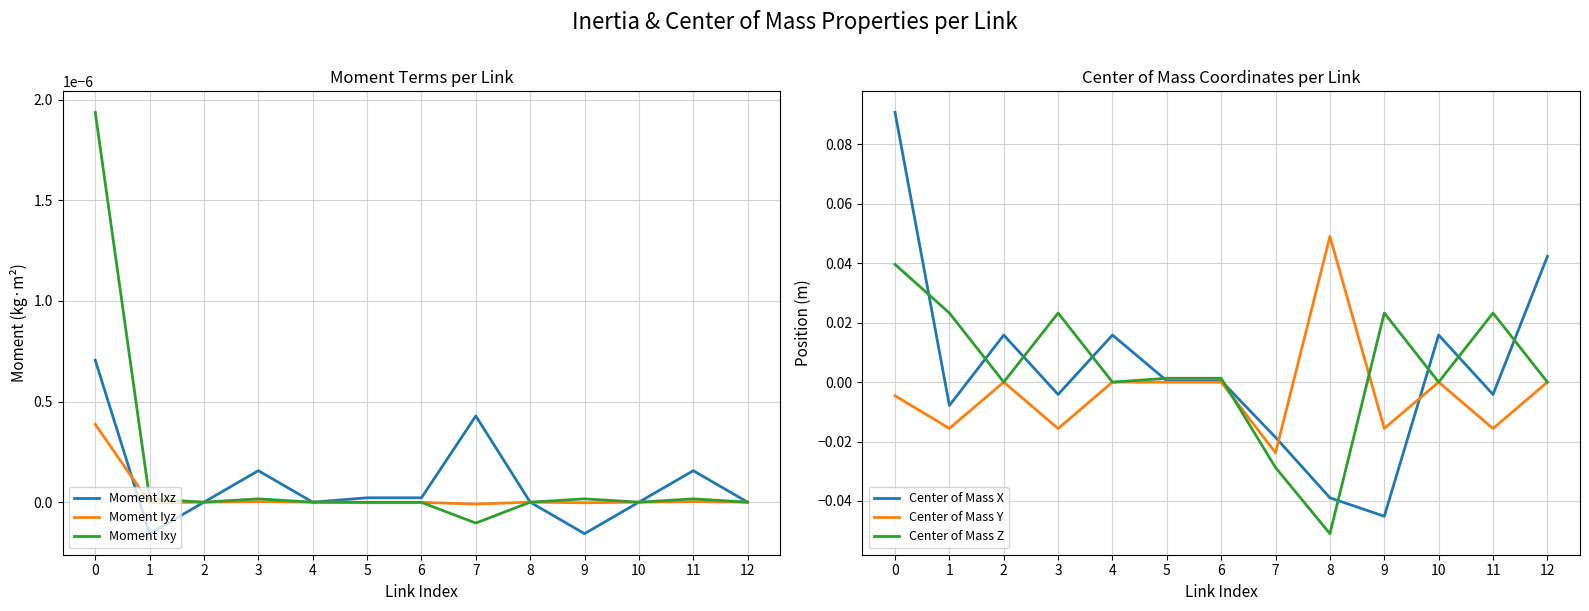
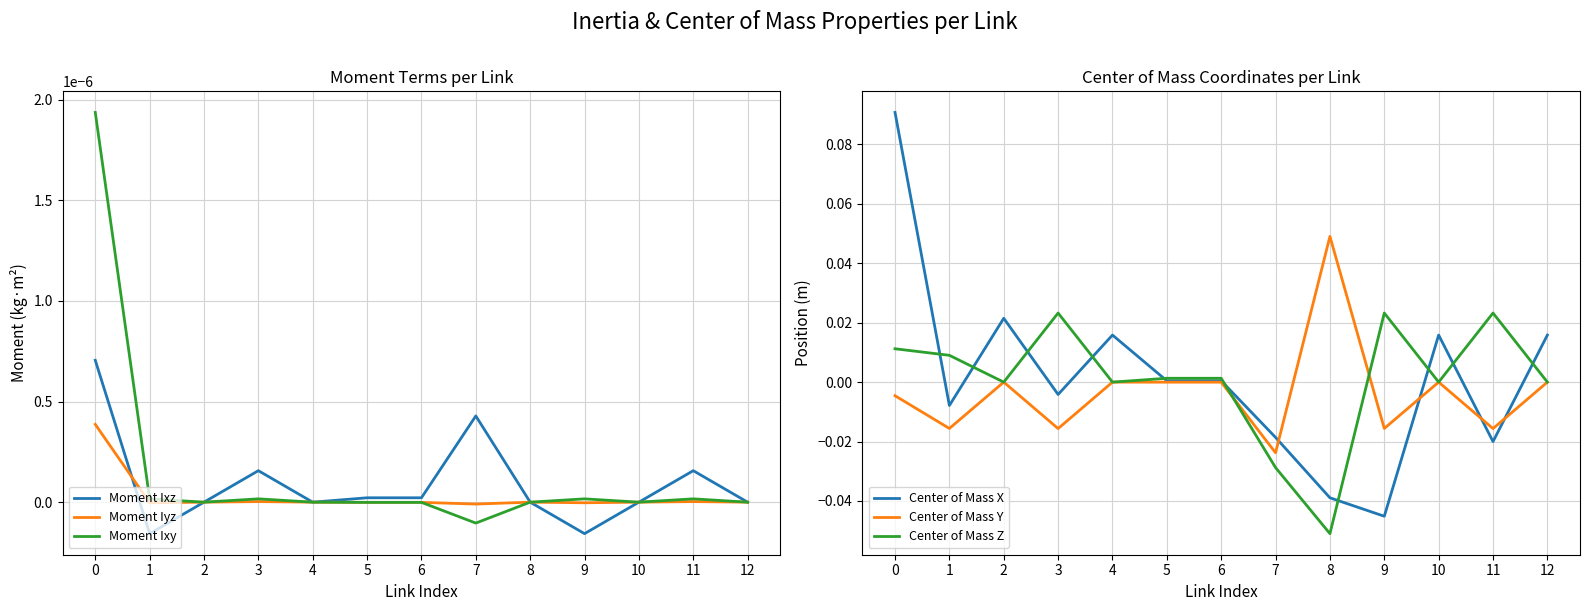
Center of Mass Coordinates per Link, Center of Mass Z, 0: 0.040 -> 0.011
Center of Mass Coordinates per Link, Center of Mass Z, 1: 0.023 -> 0.009
Center of Mass Coordinates per Link, Center of Mass X, 2: 0.016 -> 0.021
Center of Mass Coordinates per Link, Center of Mass X, 11: -0.004 -> -0.020
Center of Mass Coordinates per Link, Center of Mass X, 12: 0.042 -> 0.016
